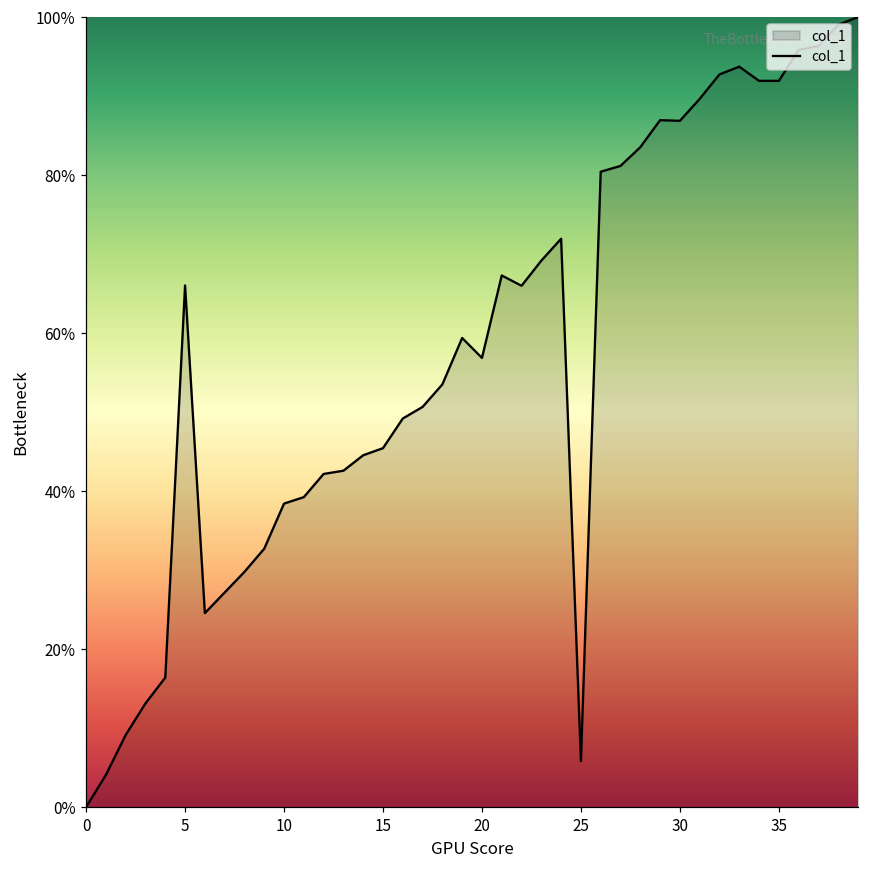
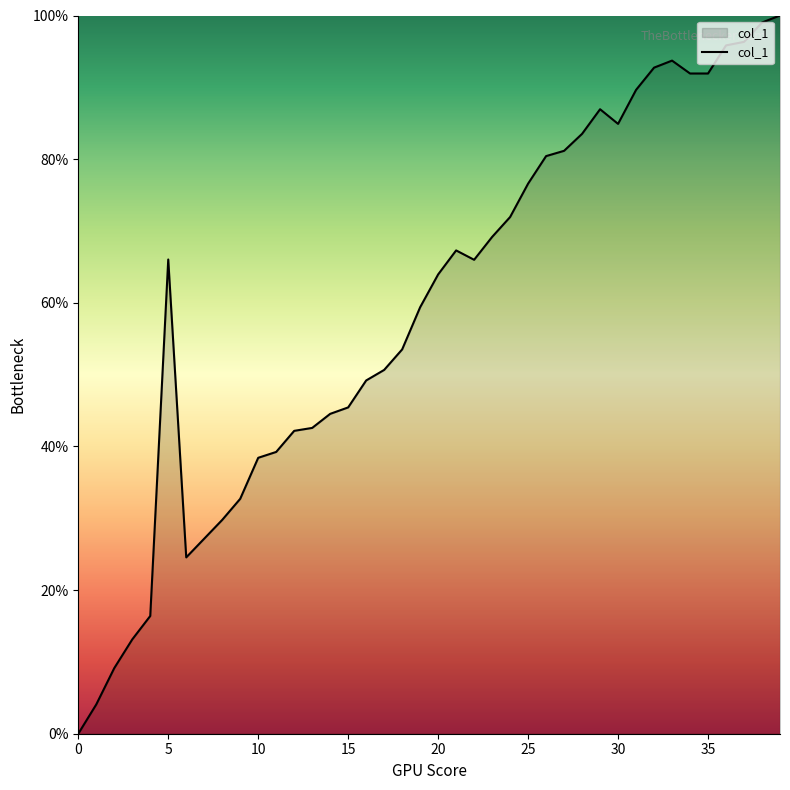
20: 57% -> 64%
25: 6% -> 77%
30: 87% -> 85%
